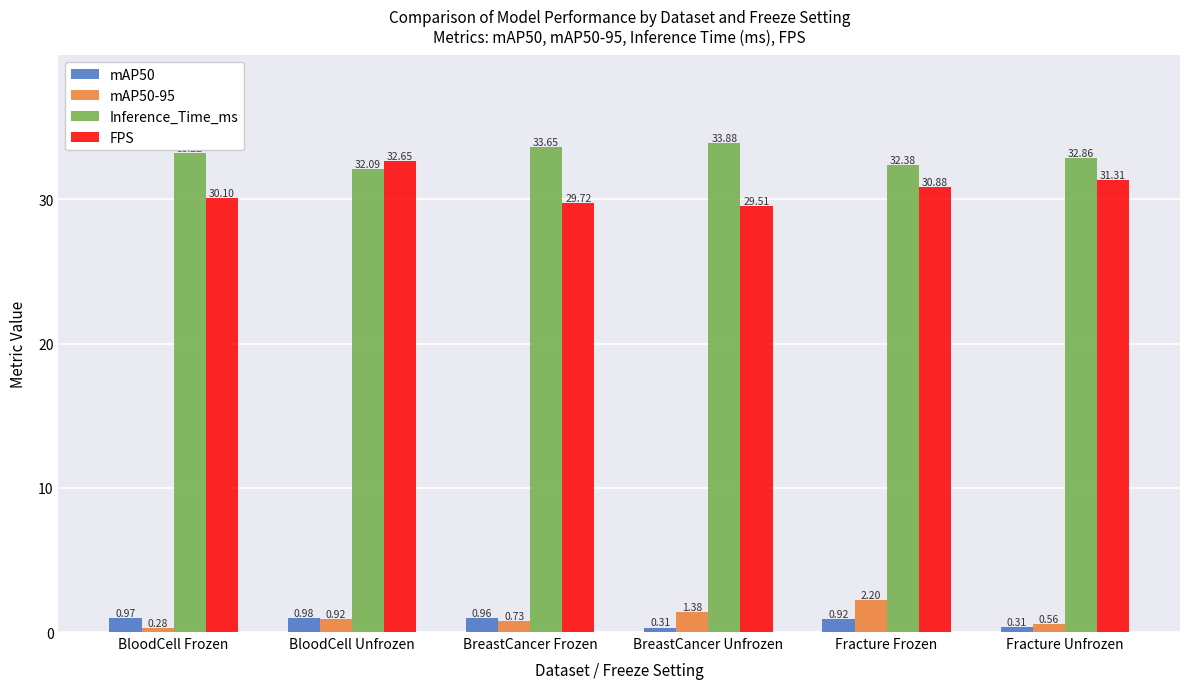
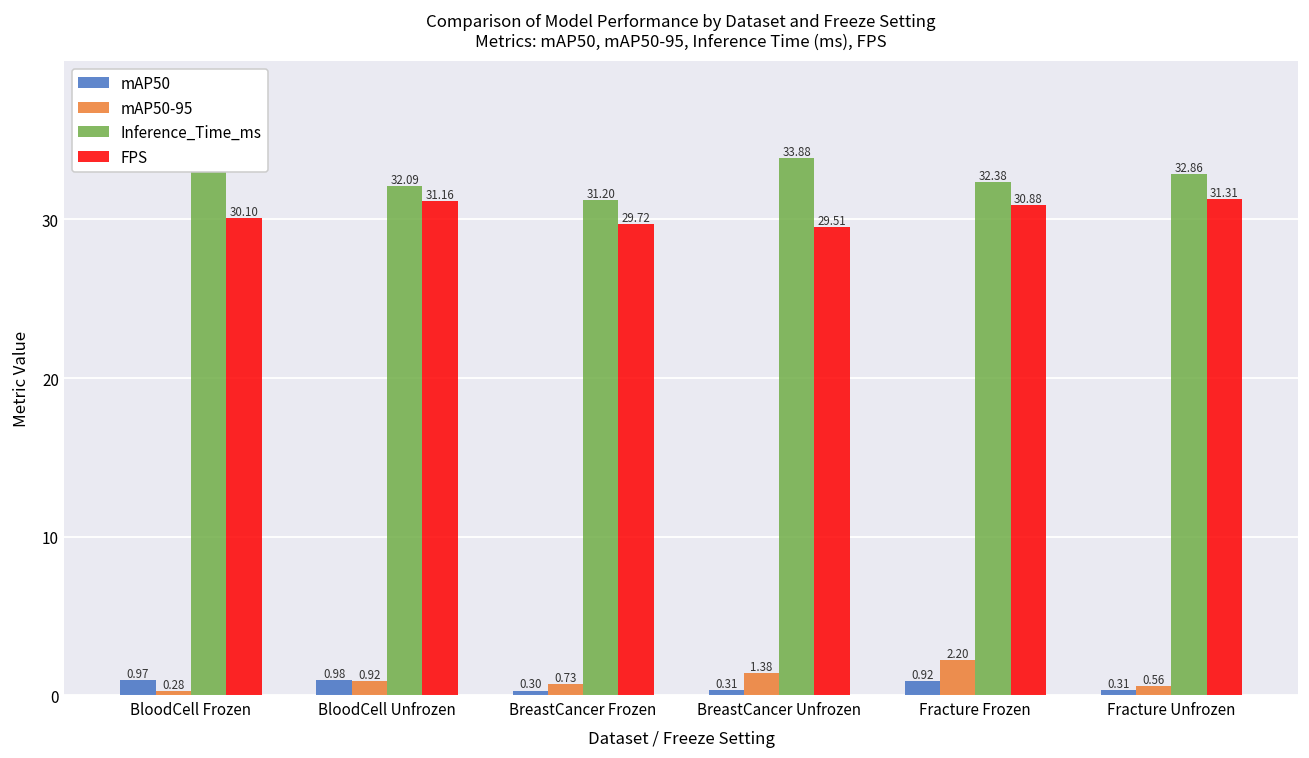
FPS, BloodCell Unfrozen: 32.65 -> 31.16
mAP50, BreastCancer Frozen: 0.96 -> 0.30
Inference_Time_ms, BreastCancer Frozen: 33.65 -> 31.20
